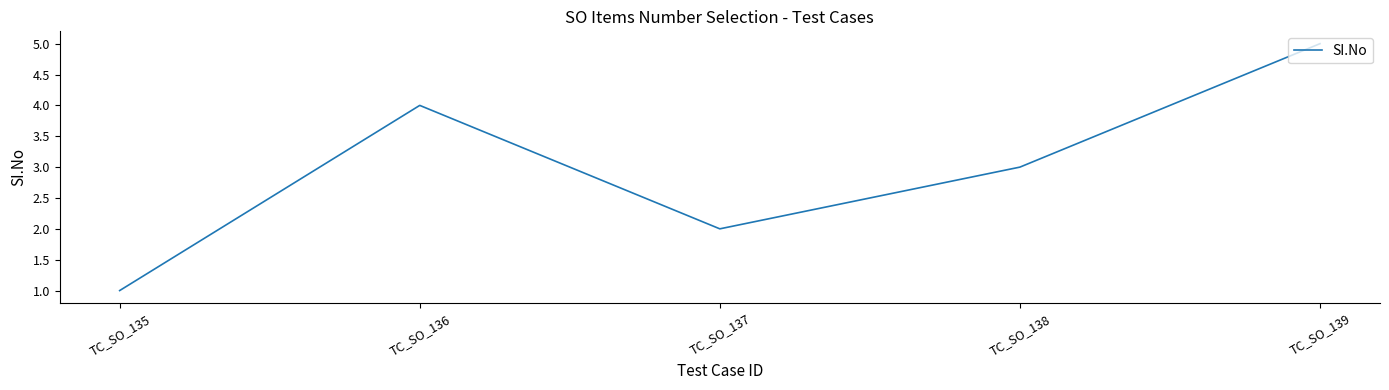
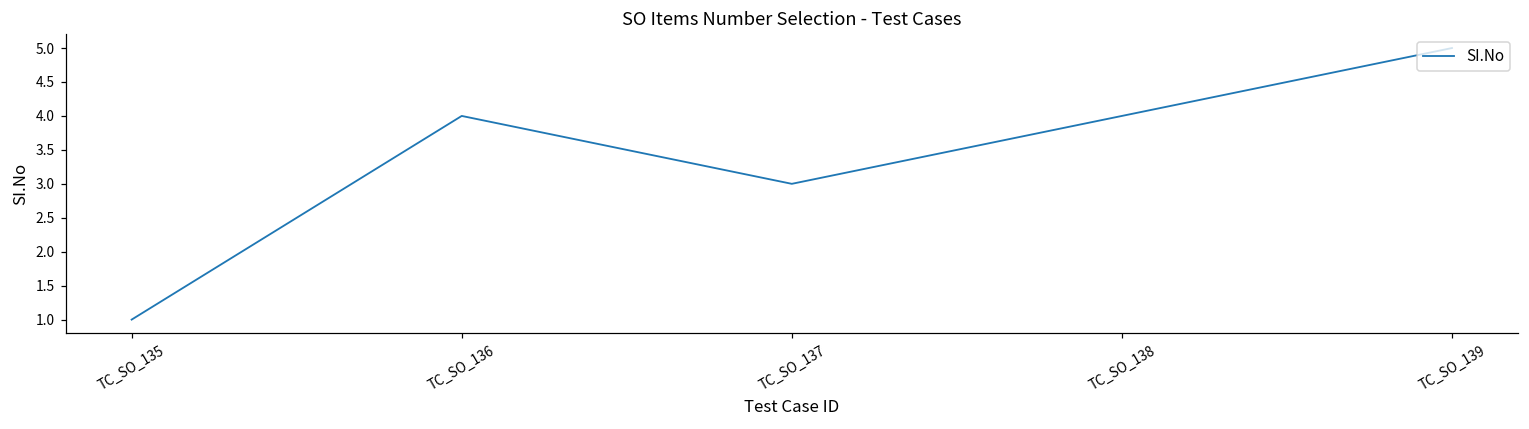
TC_SO_137: 2 -> 3
TC_SO_138: 3 -> 4
